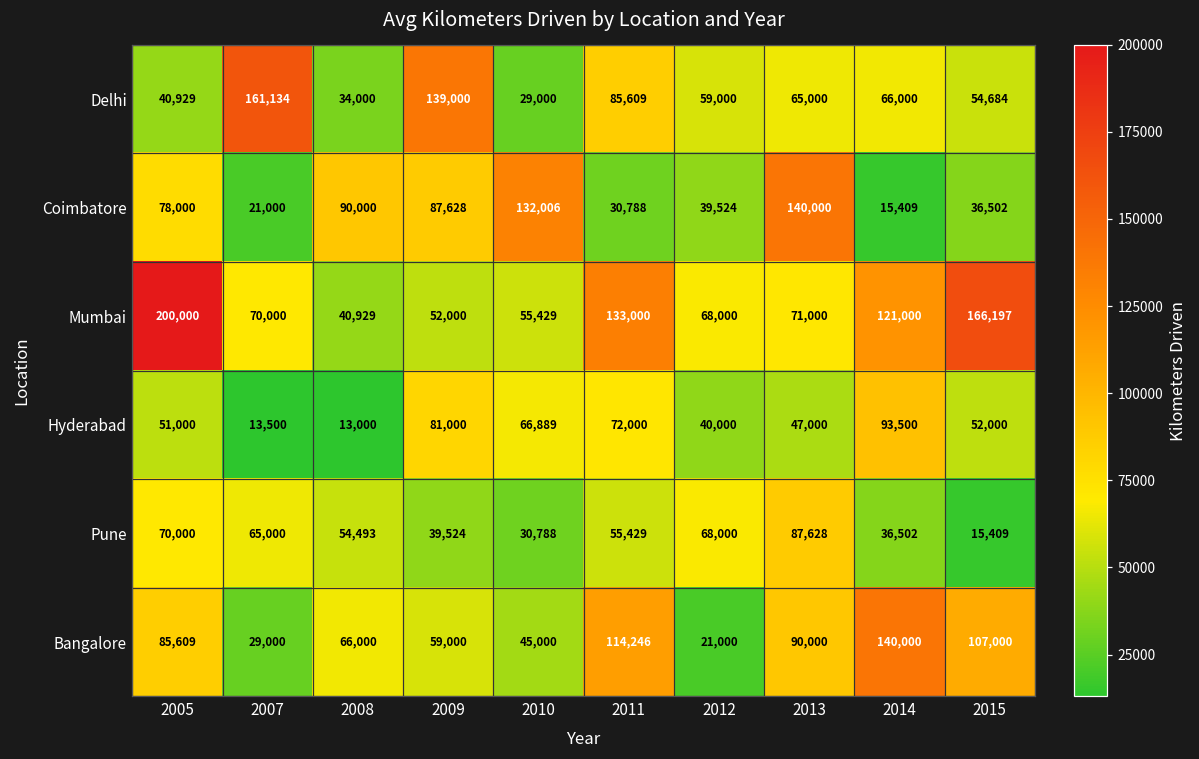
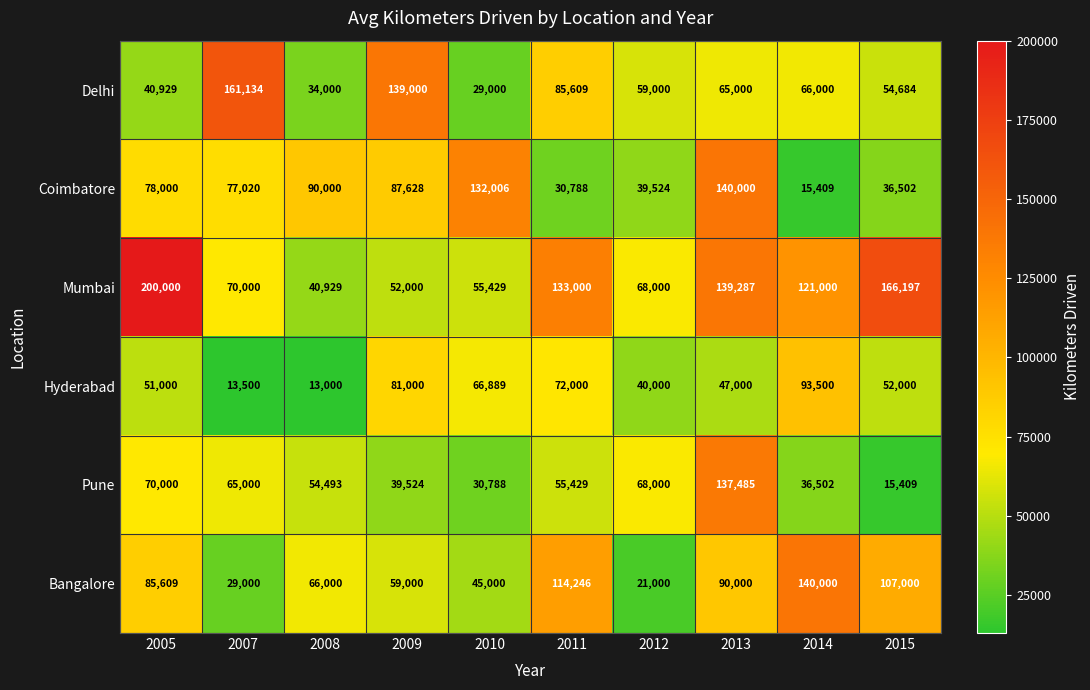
Coimbatore, 2007: 21,000 -> 77,020
Mumbai, 2013: 71,000 -> 139,287
Pune, 2013: 87,628 -> 137,485
